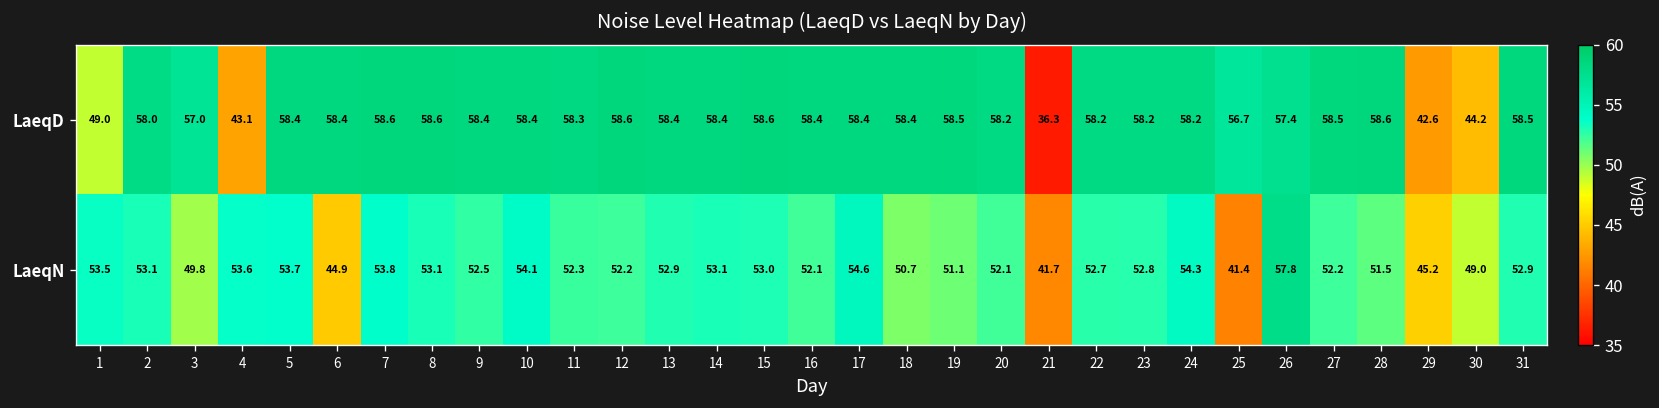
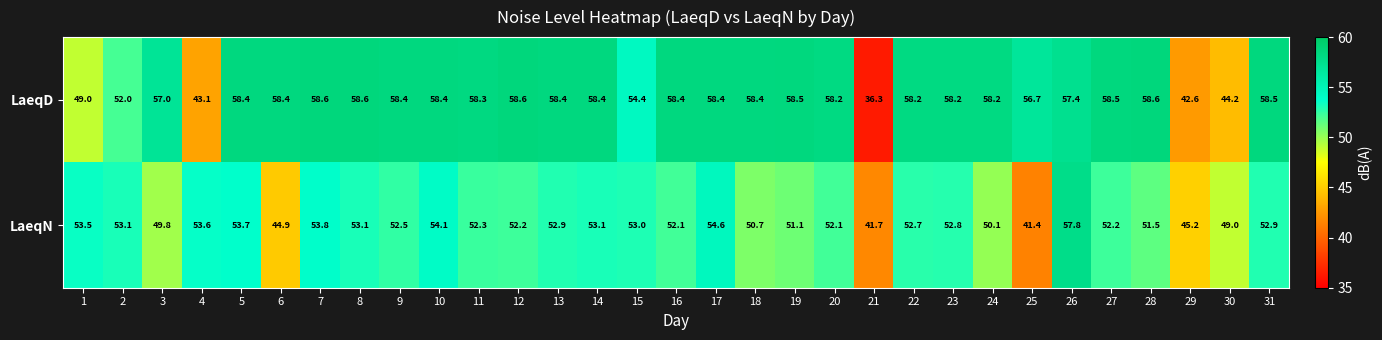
LaeqD, 2: 58.0 -> 52.0
LaeqD, 15: 58.6 -> 54.4
LaeqN, 24: 54.3 -> 50.1
